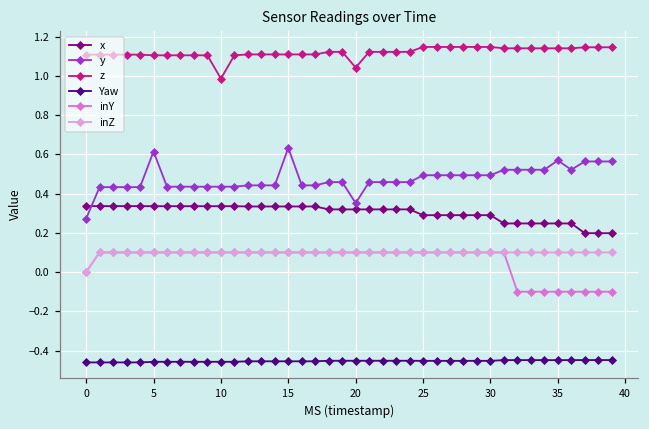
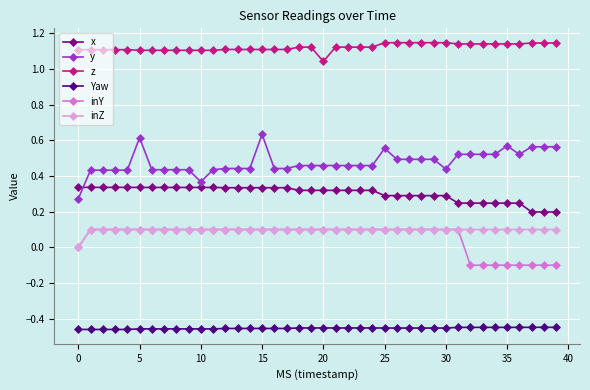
y, 10: 0.44 -> 0.37
z, 10: 0.99 -> 1.10
y, 20: 0.35 -> 0.46
y, 25: 0.49 -> 0.55
y, 30: 0.49 -> 0.44
